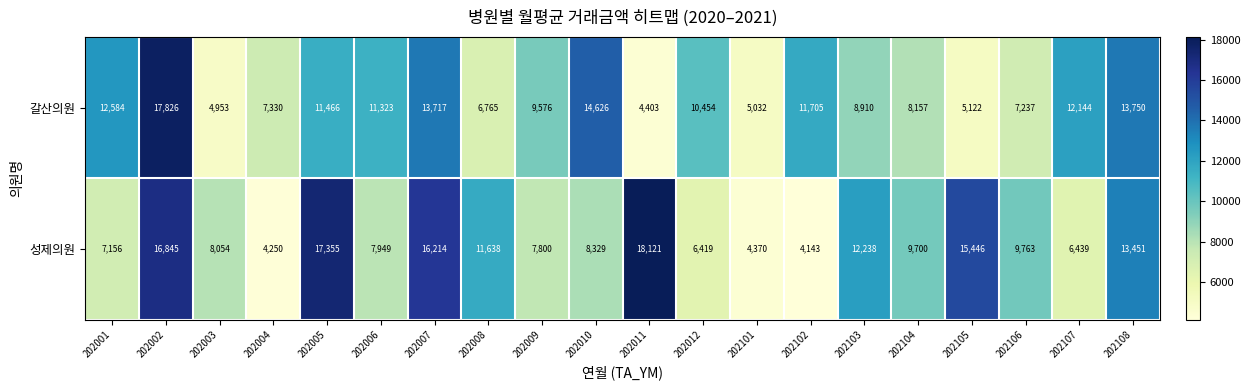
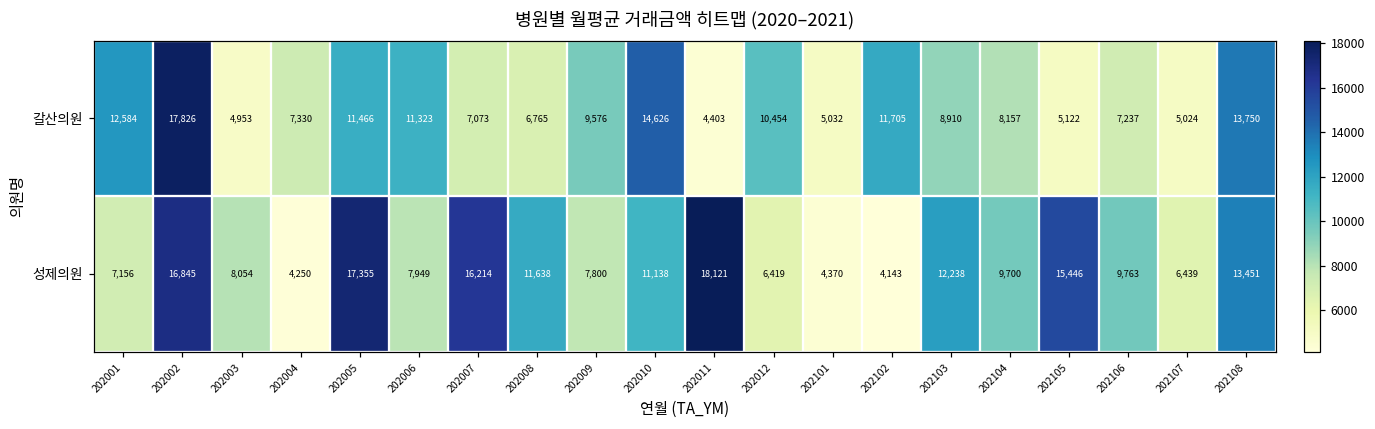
갈산의원, 202007: 13,717 -> 7,073
갈산의원, 202107: 12,144 -> 5,024
성제의원, 202010: 8,329 -> 11,138
